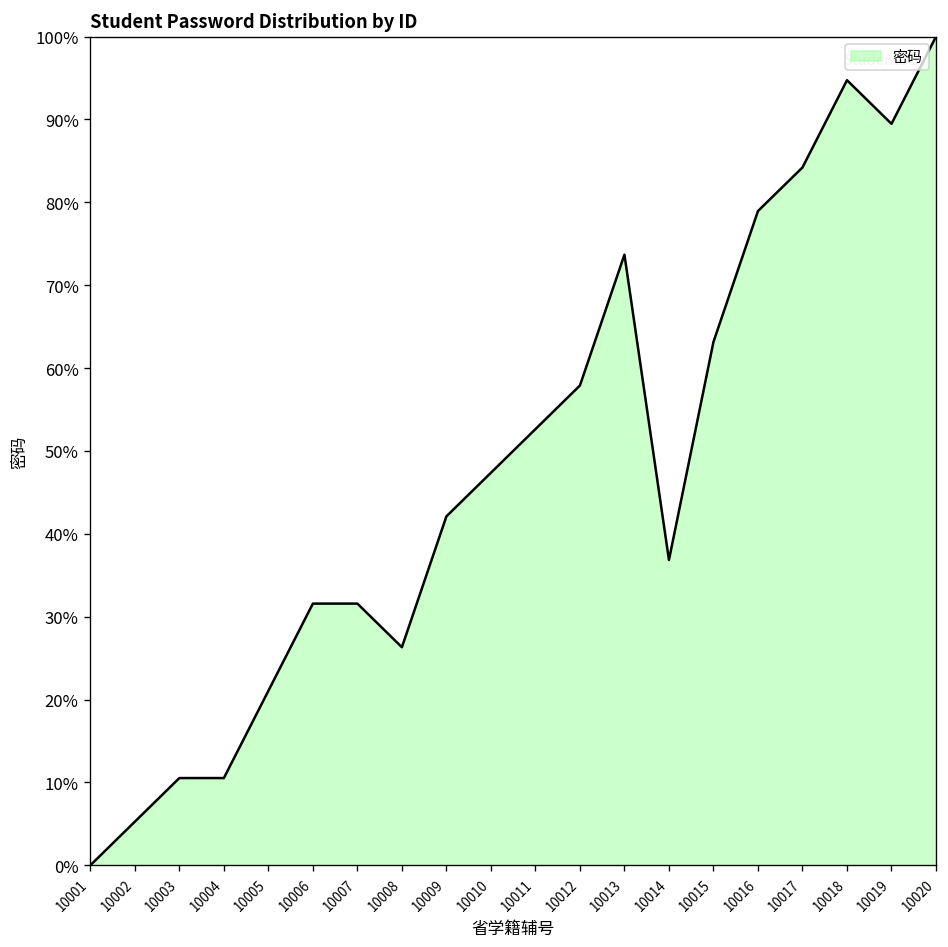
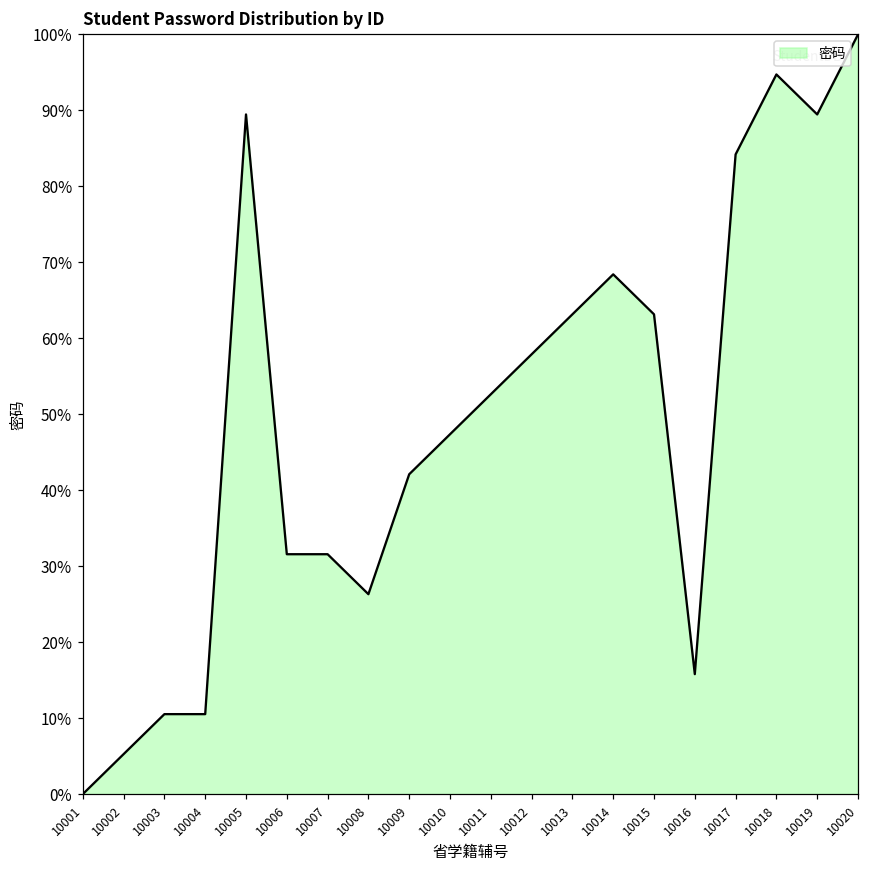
10005: 21% -> 89%
10013: 74% -> 63%
10014: 37% -> 68%
10016: 79% -> 16%
